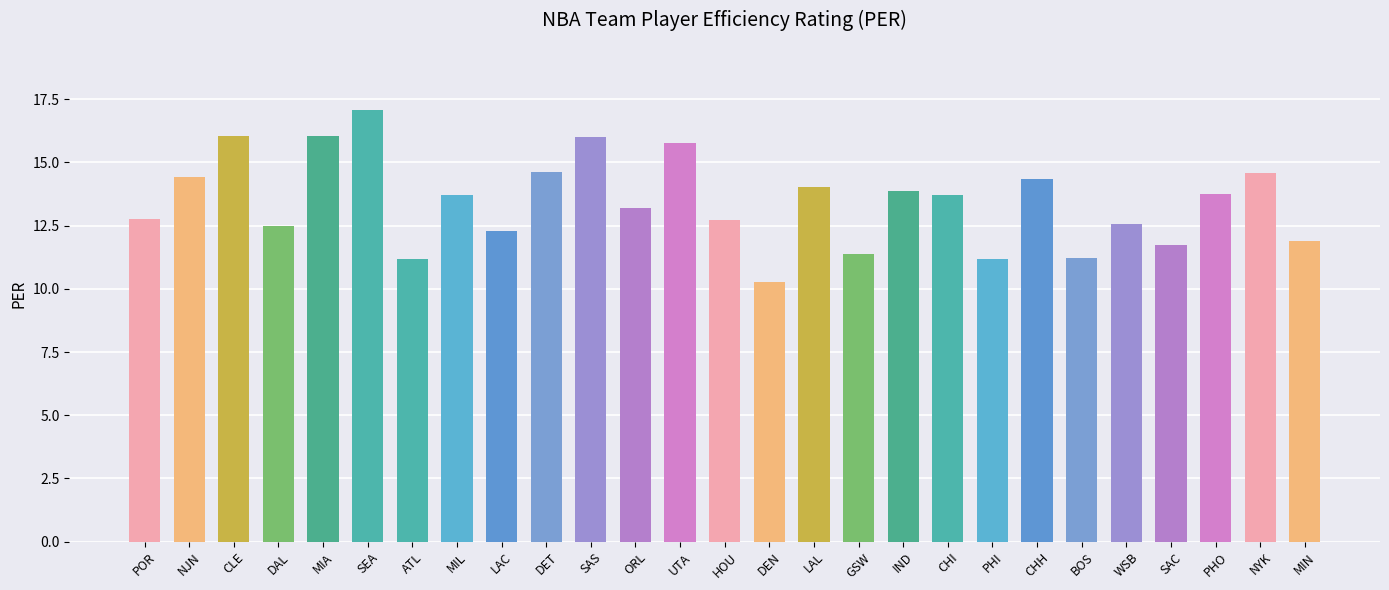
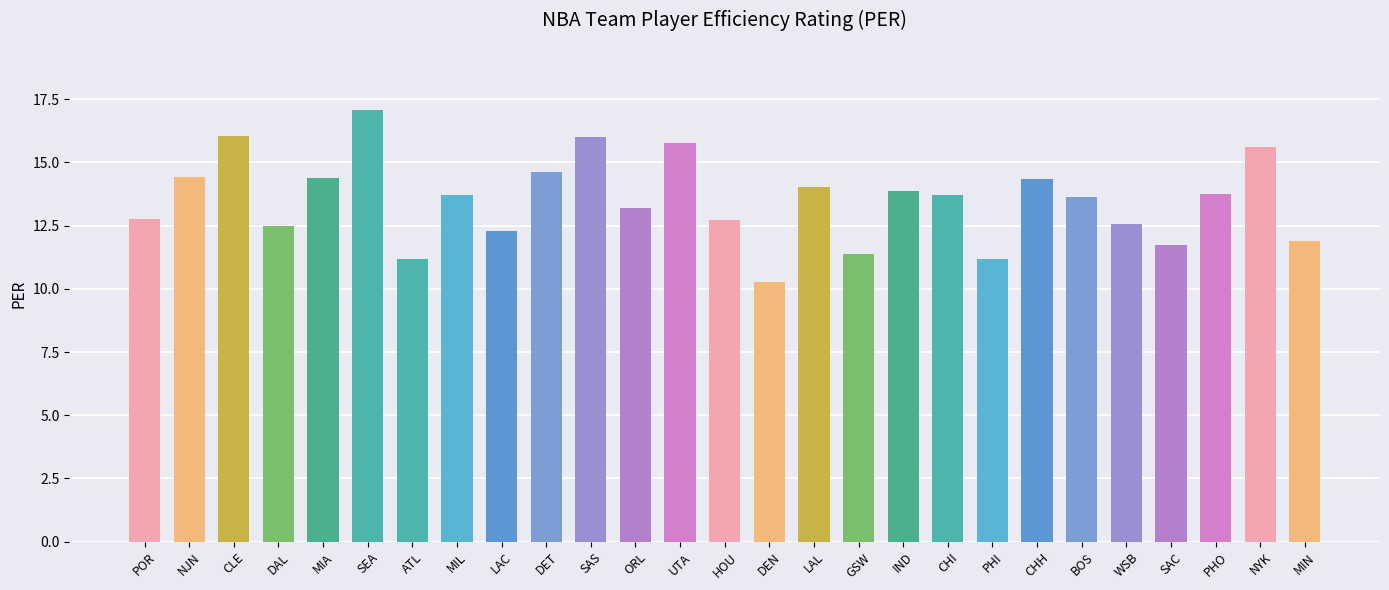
MIA: 16.1 -> 14.4
BOS: 11.2 -> 13.6
NYK: 14.6 -> 15.6
